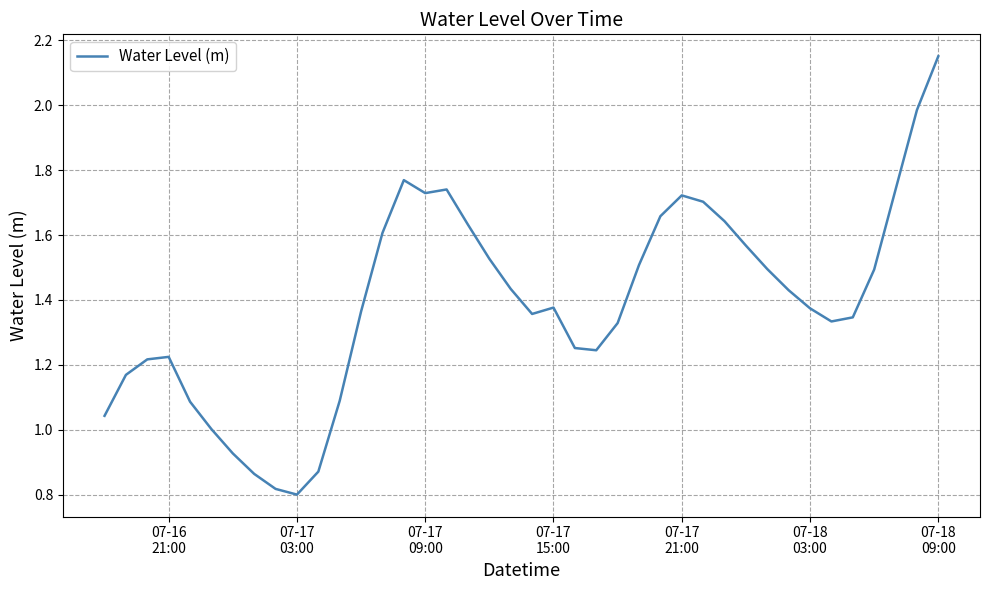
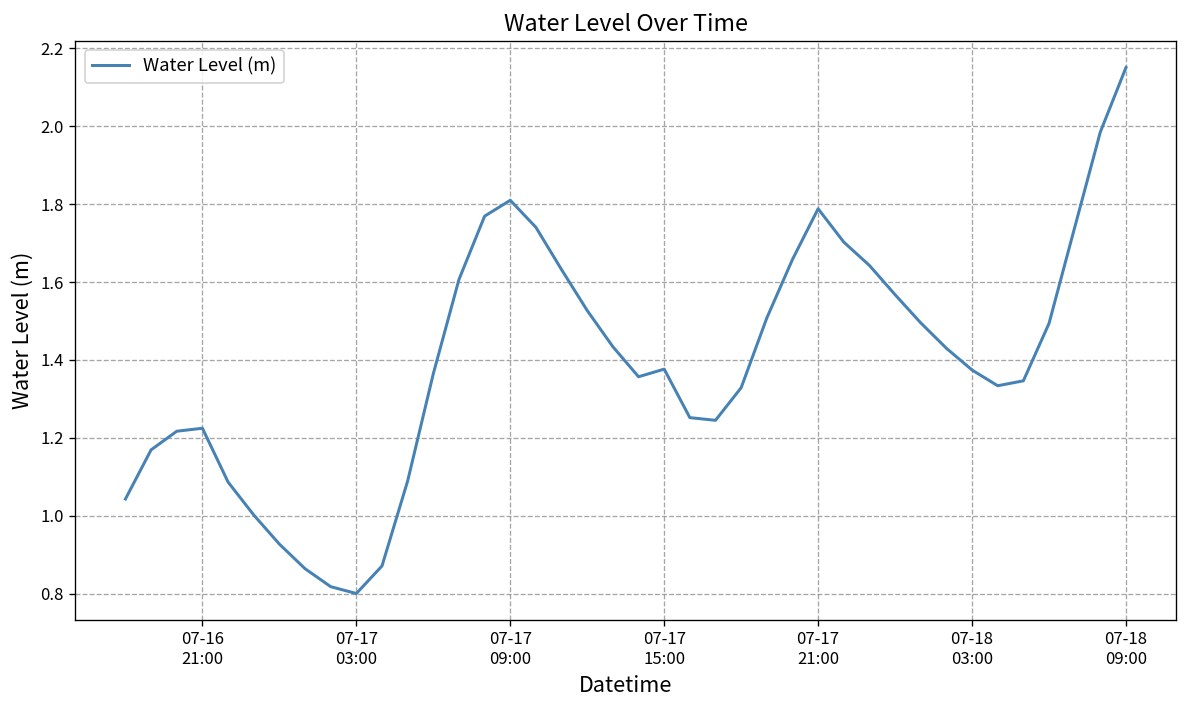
07-17 09:00: 1.73 -> 1.81
07-17 21:00: 1.72 -> 1.79
